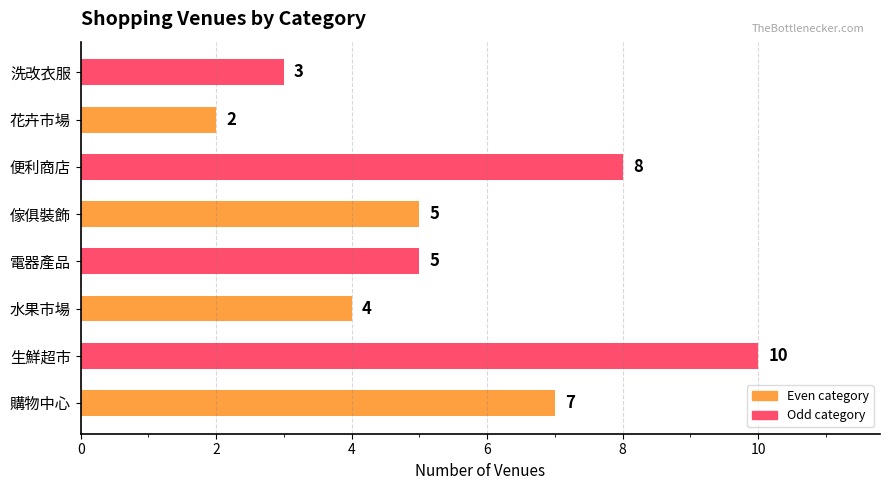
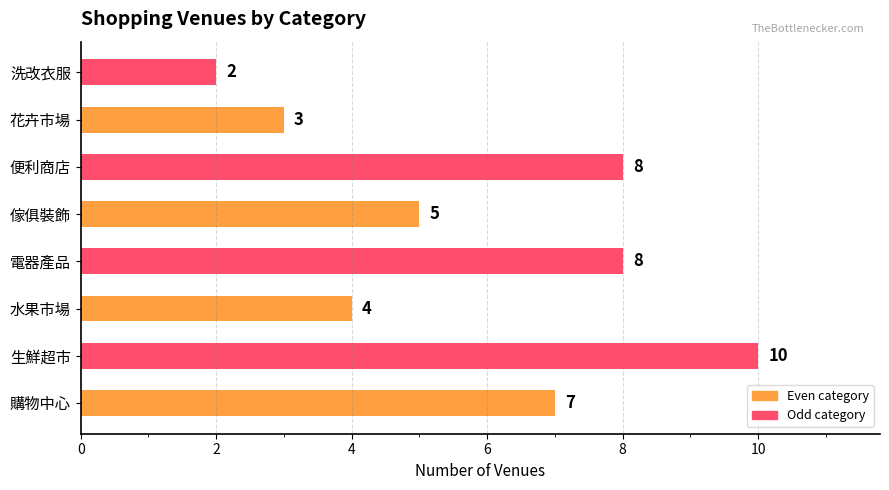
洗改衣服: 3 -> 2
花卉市場: 2 -> 3
電器產品: 5 -> 8
